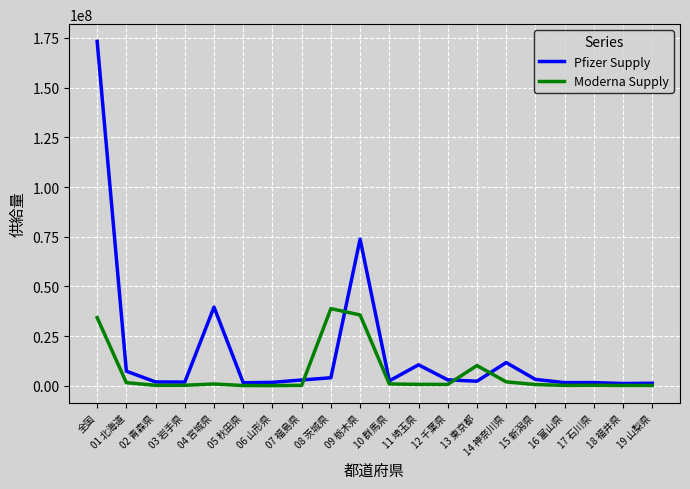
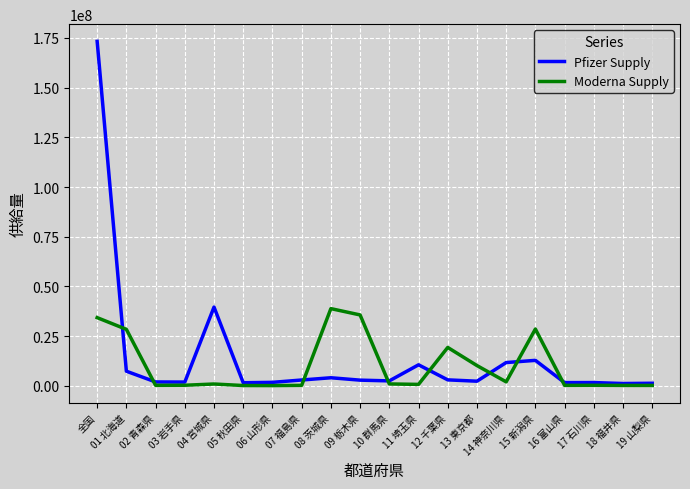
Moderna Supply, 01 北海道: 2000000 -> 28000000
Pfizer Supply, 09 栃木県: 74000000 -> 3000000
Moderna Supply, 12 千葉県: 1000000 -> 19000000
Pfizer Supply, 15 新潟県: 3000000 -> 13000000
Moderna Supply, 15 新潟県: 1000000 -> 29000000
